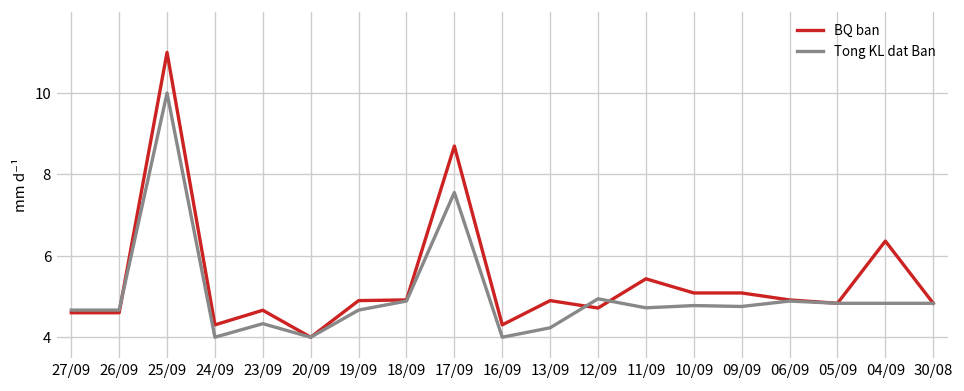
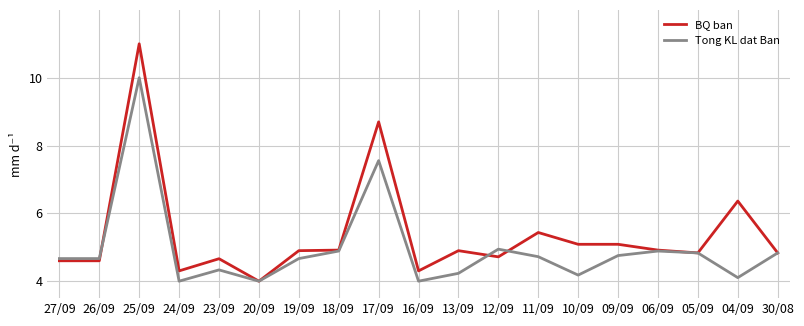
Tong KL dat Ban, 10/09: 4.8 -> 4.2
Tong KL dat Ban, 04/09: 4.8 -> 4.1
